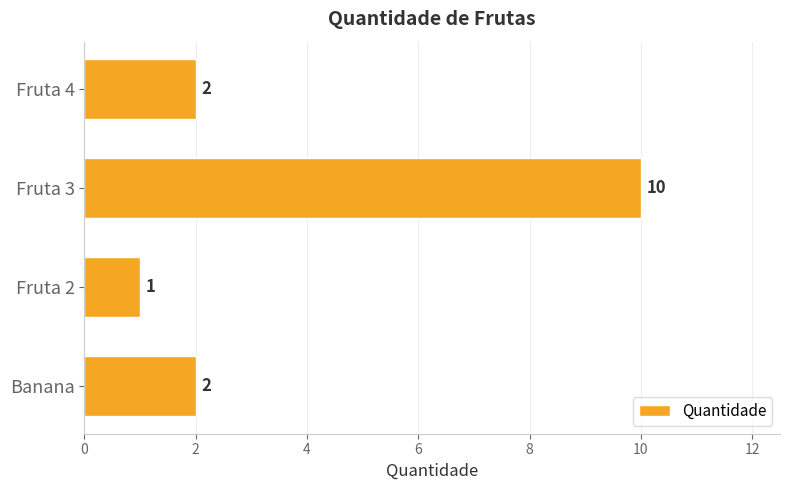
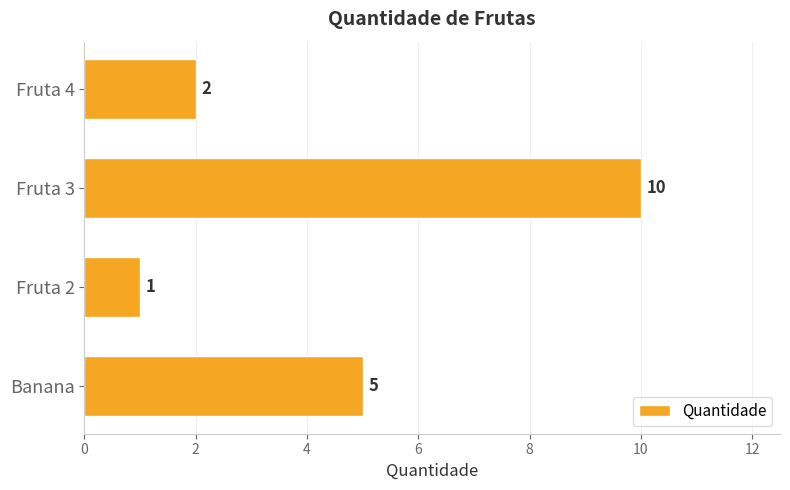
Banana: 2 -> 5
